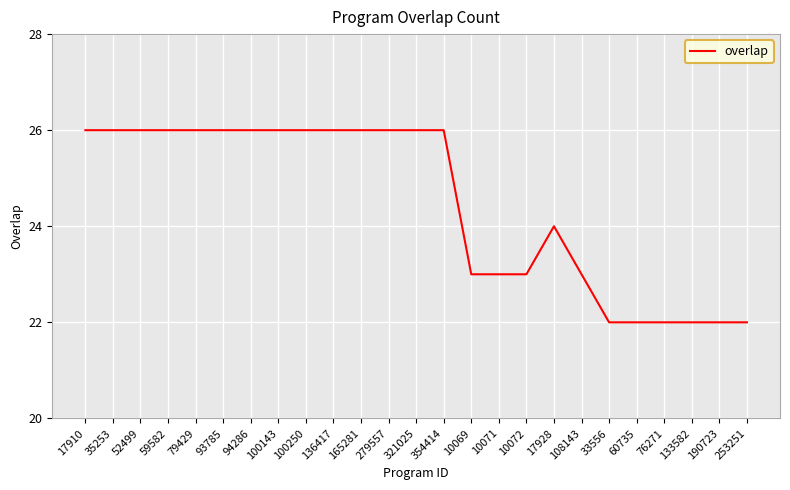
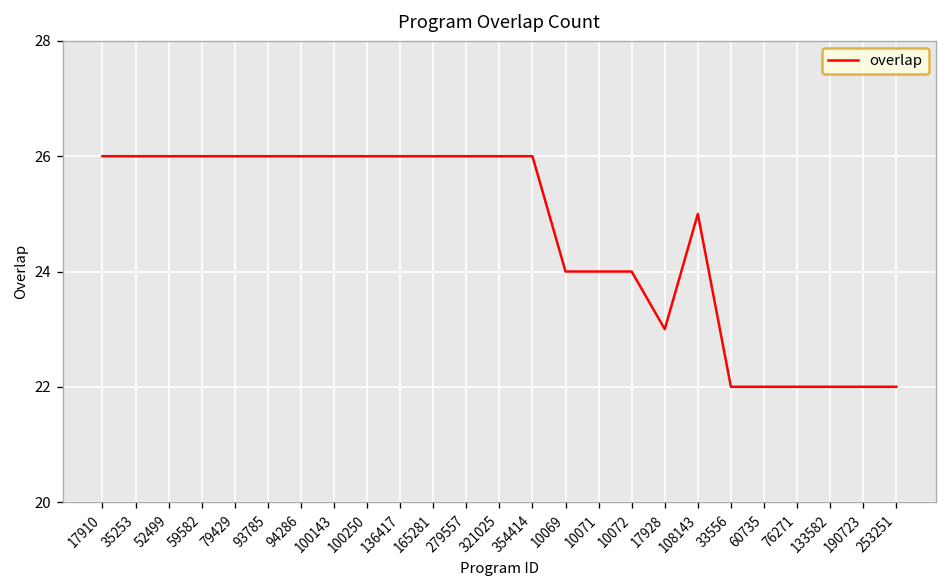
10069: 23 -> 24
10071: 23 -> 24
10072: 23 -> 24
17928: 24 -> 23
108143: 23 -> 25
